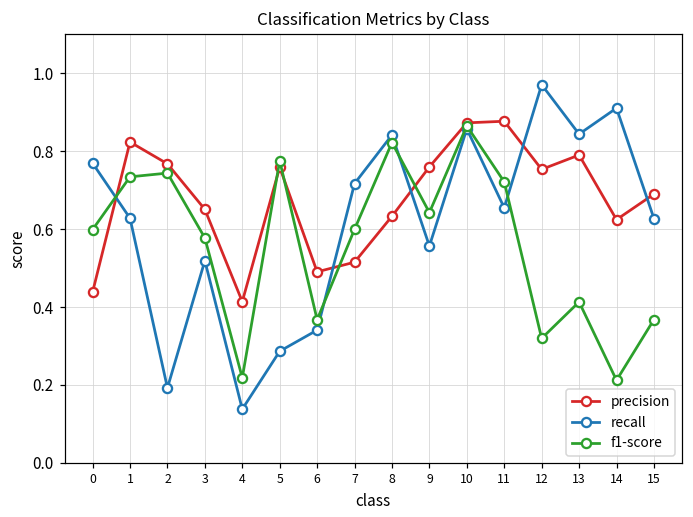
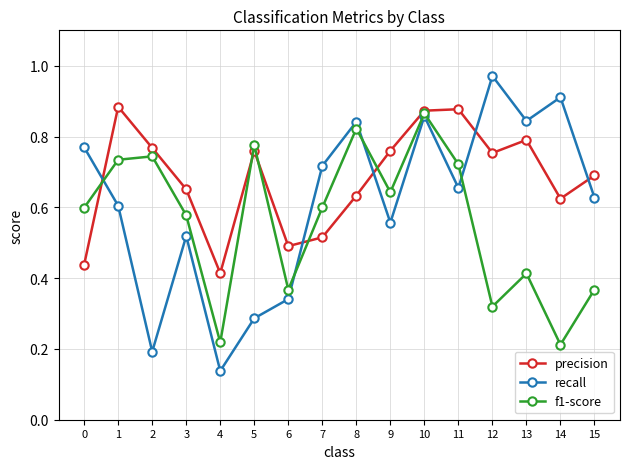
precision, 1: 0.82 -> 0.88
recall, 1: 0.63 -> 0.60
